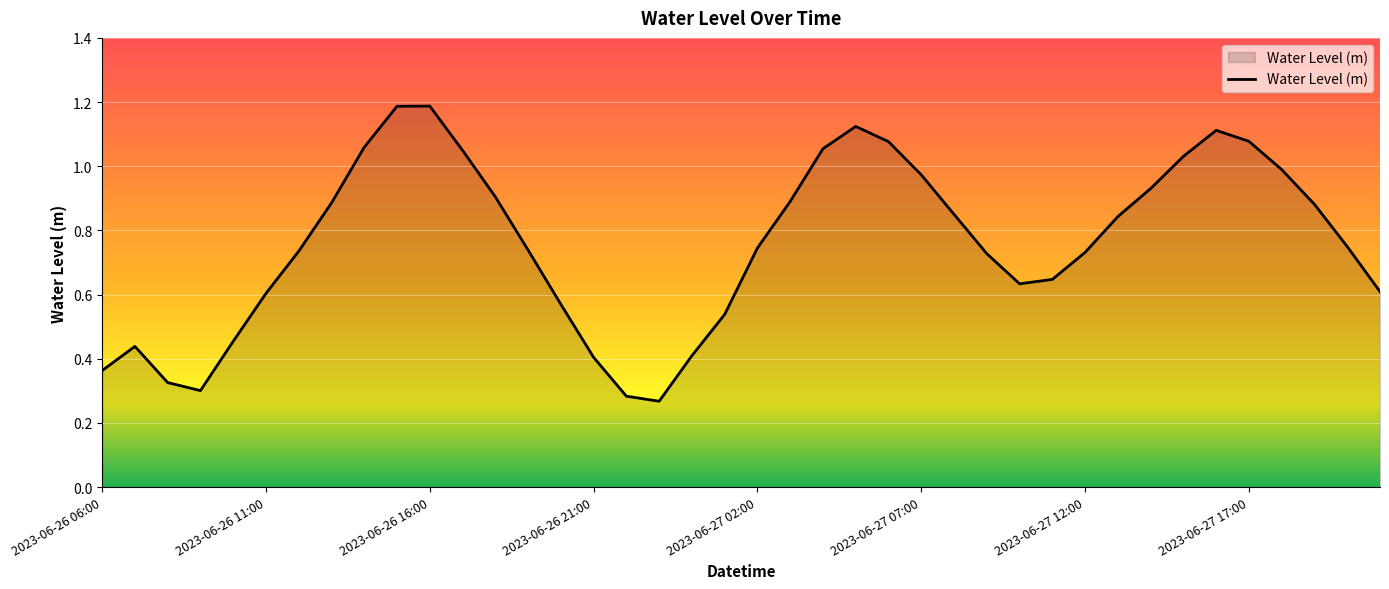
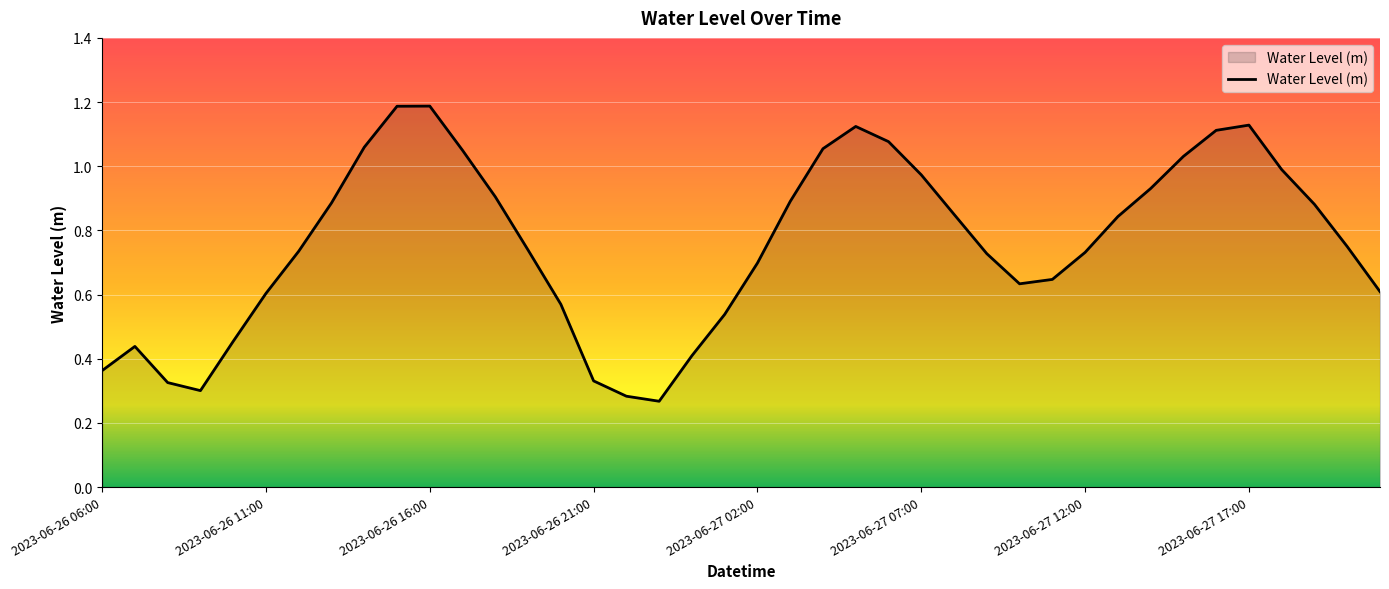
2023-06-26 21:00: 0.40 -> 0.33
2023-06-27 02:00: 0.75 -> 0.70
2023-06-27 17:00: 1.08 -> 1.13
